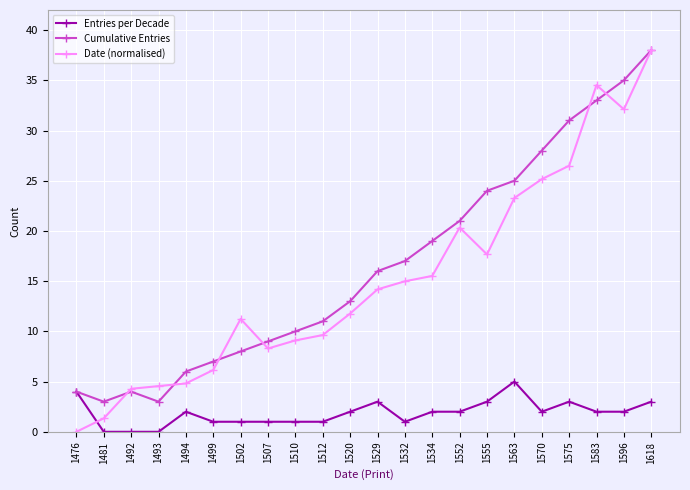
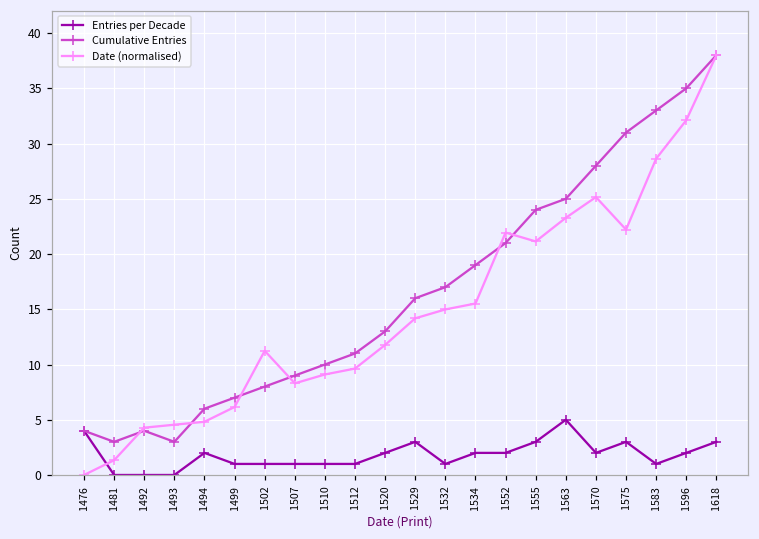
Date (normalised), 1552: 20.3 -> 21.9
Date (normalised), 1555: 17.7 -> 21.1
Date (normalised), 1575: 26.5 -> 22.2
Entries per Decade, 1583: 2 -> 1
Date (normalised), 1583: 34.5 -> 28.6
